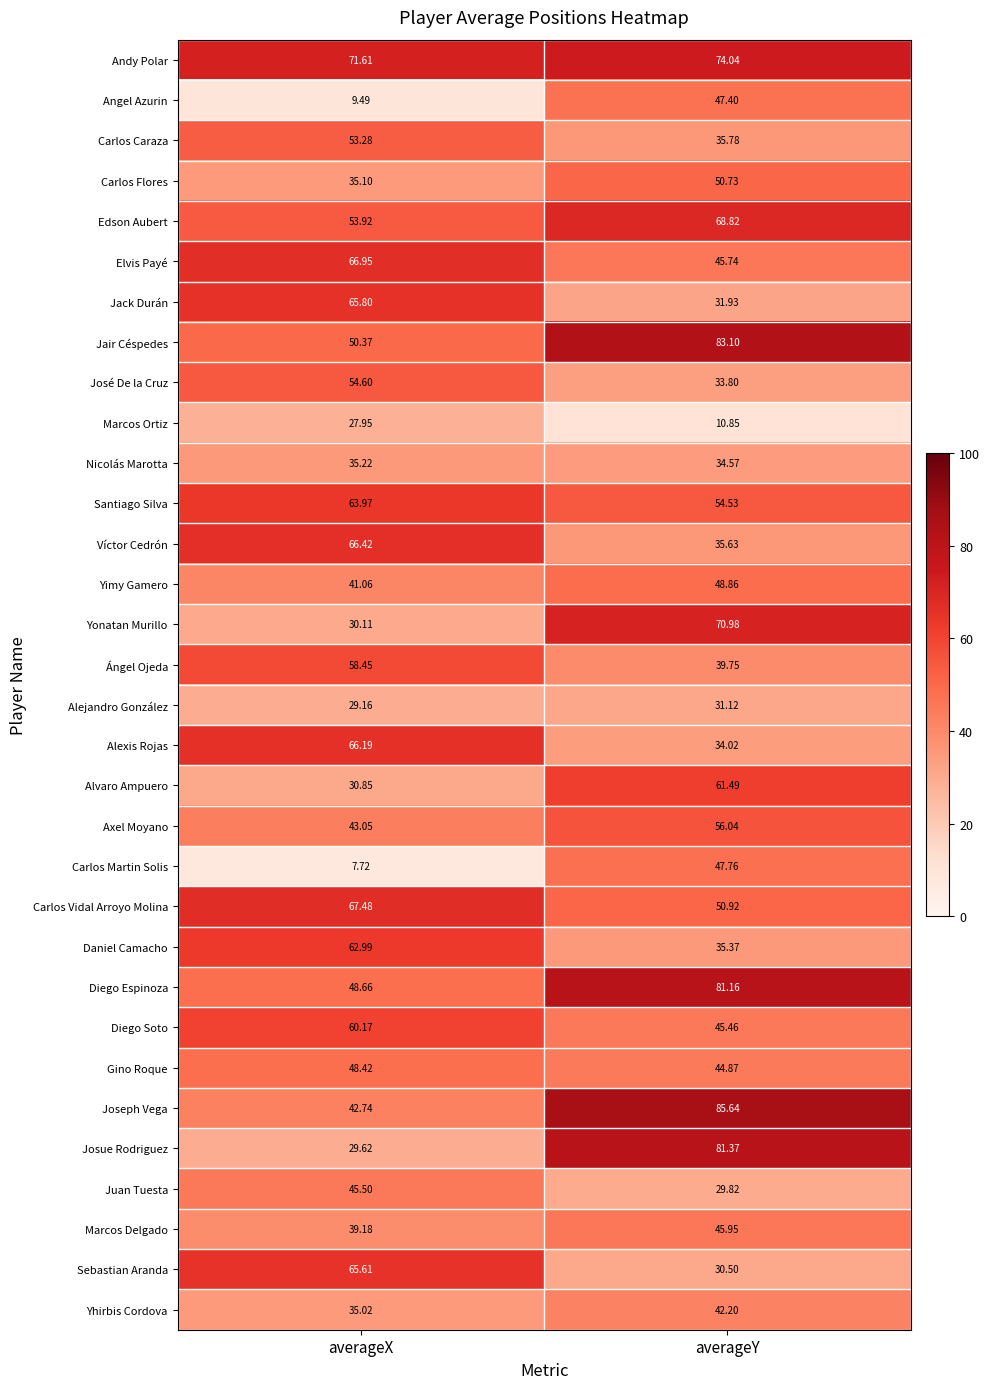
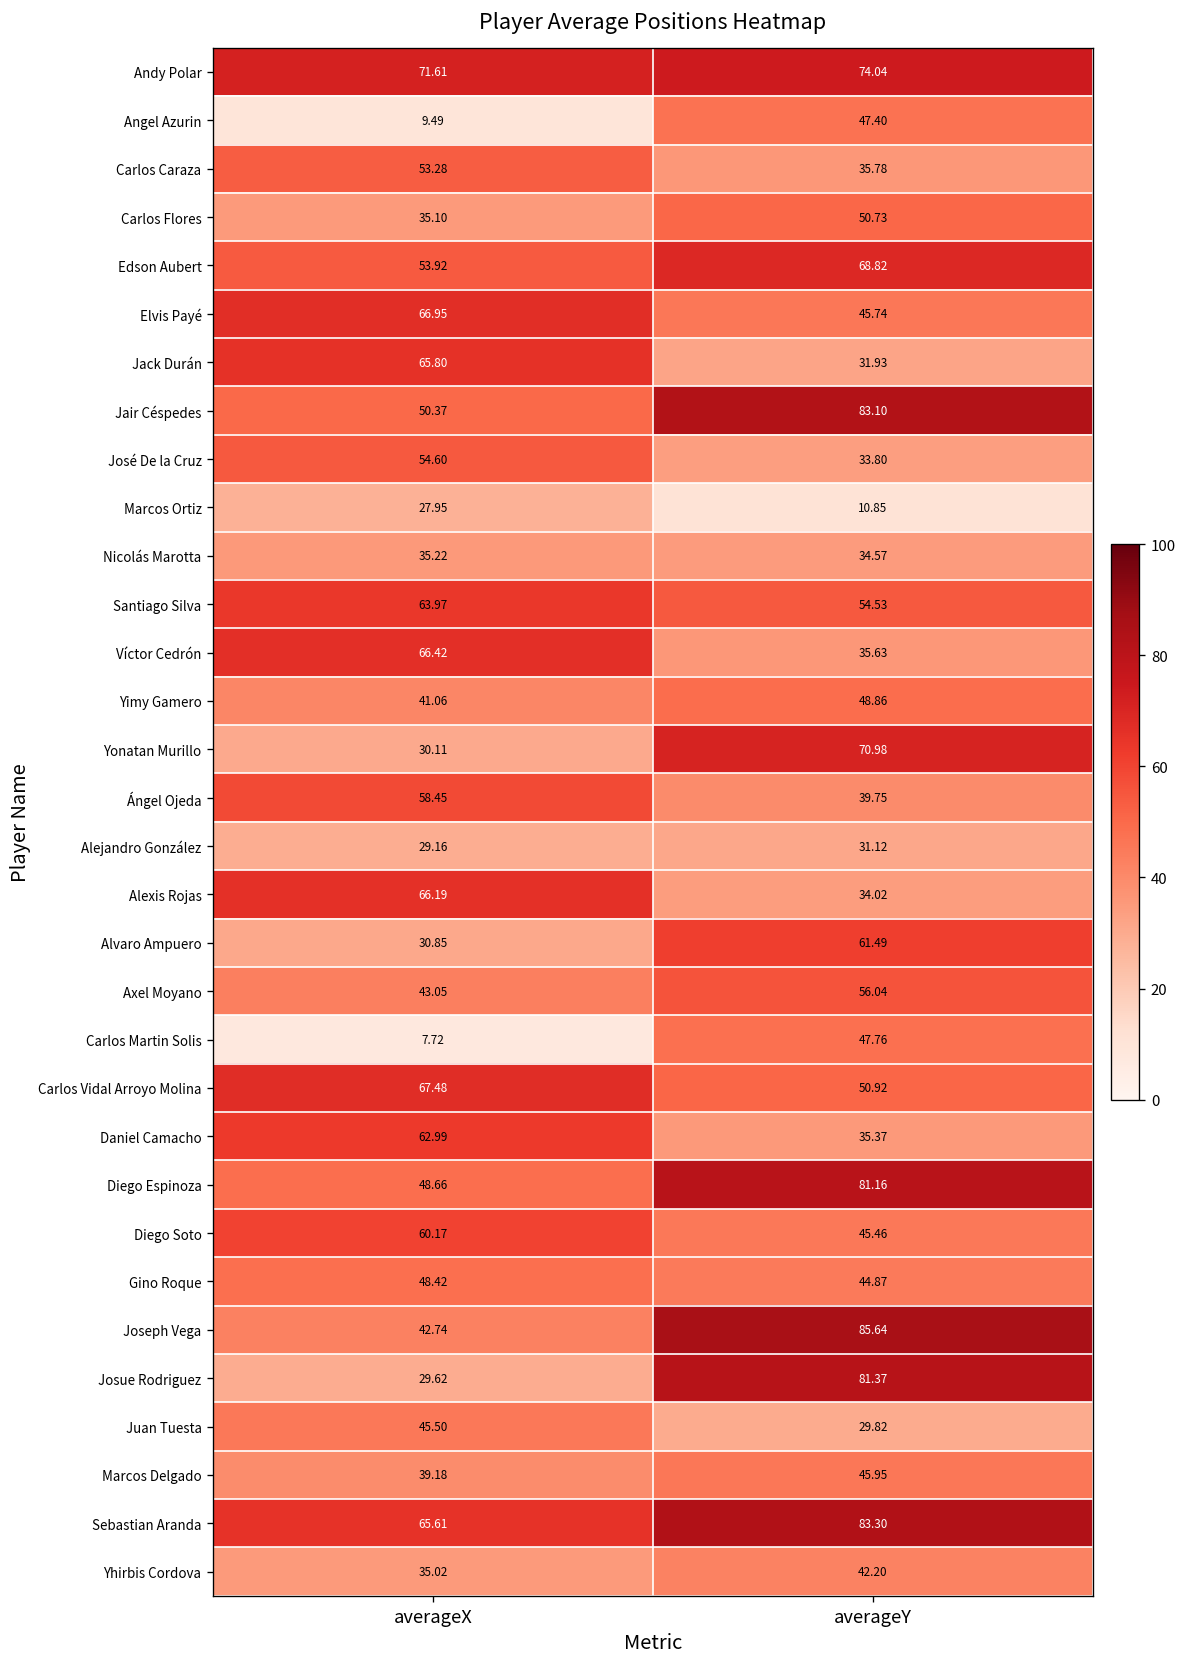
Sebastian Aranda, averageY: 30.50 -> 83.30
